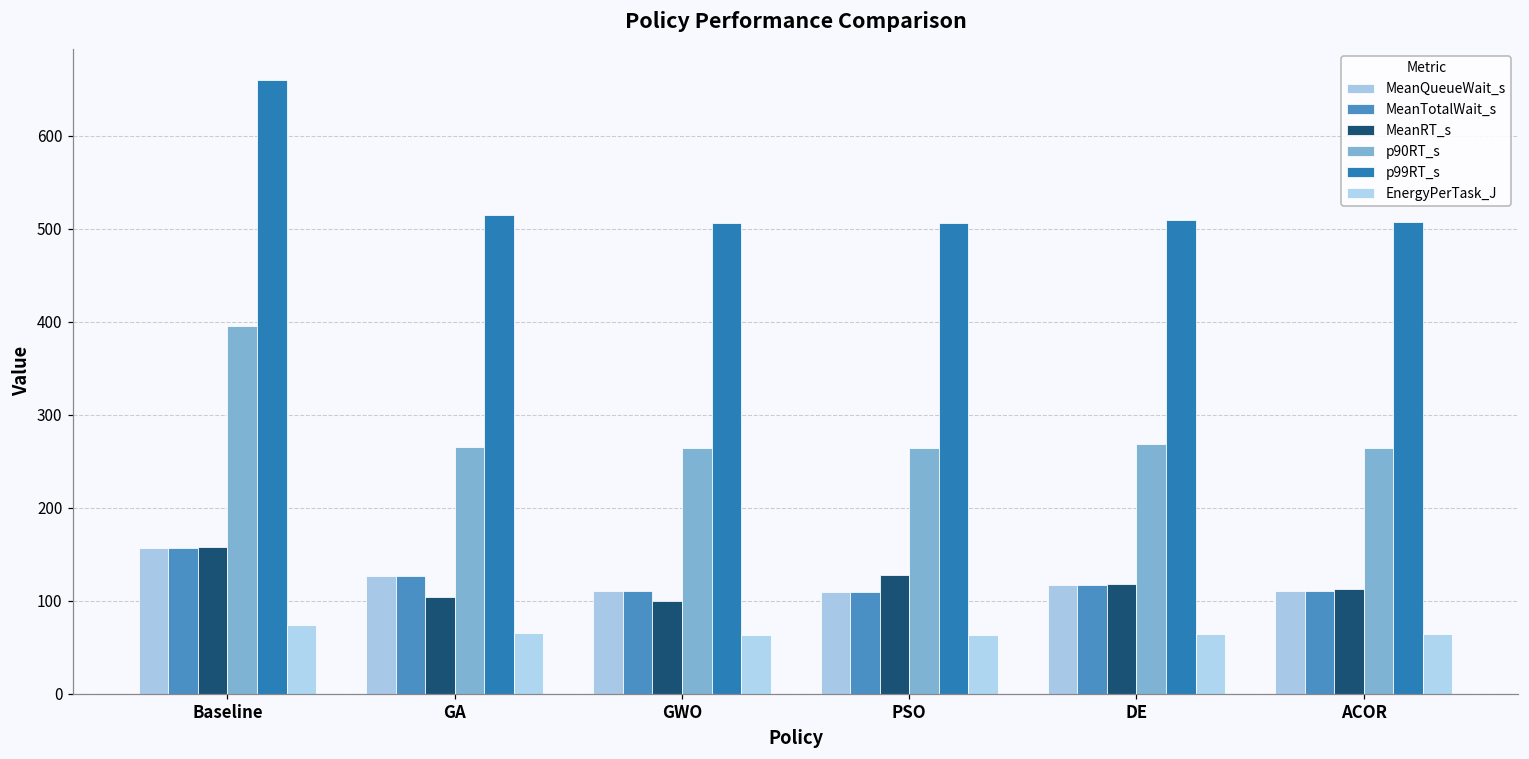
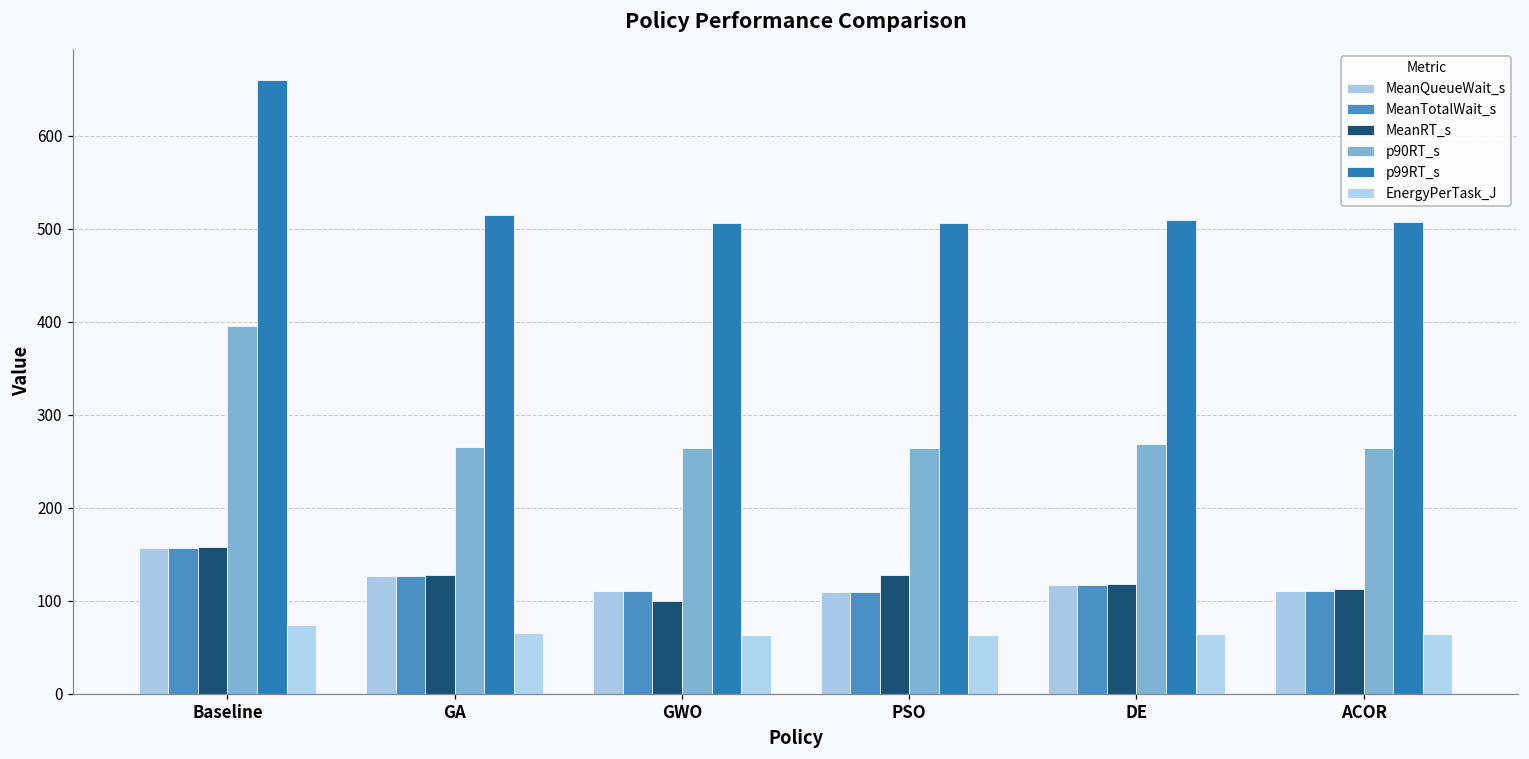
MeanRT_s, GA: 100 -> 130
